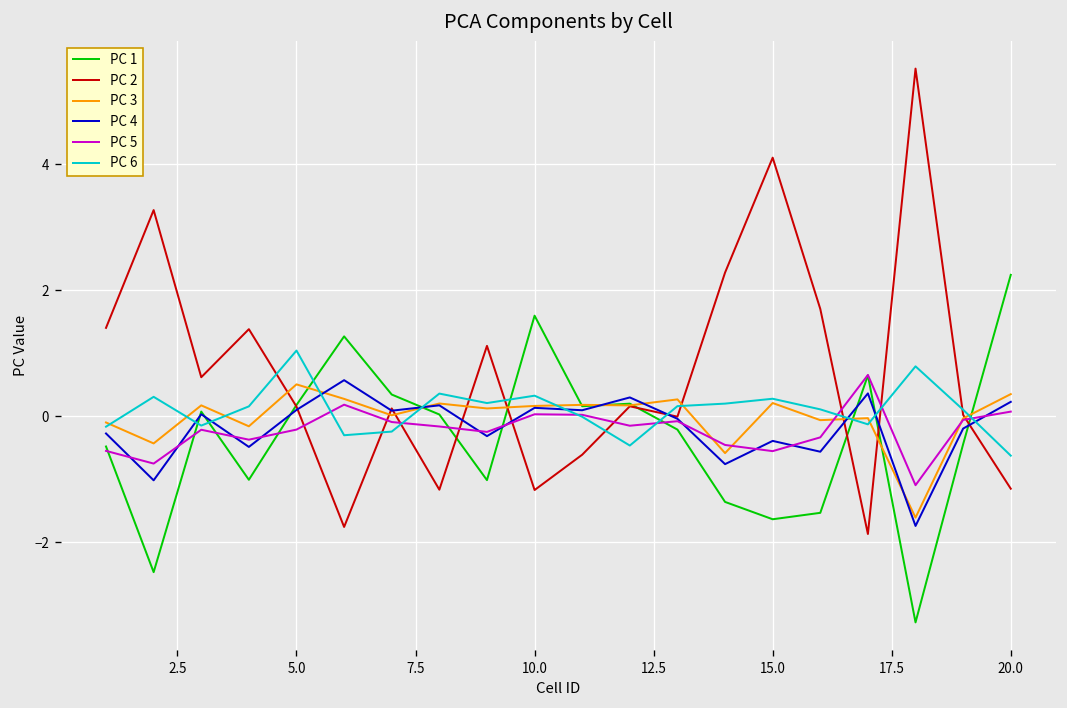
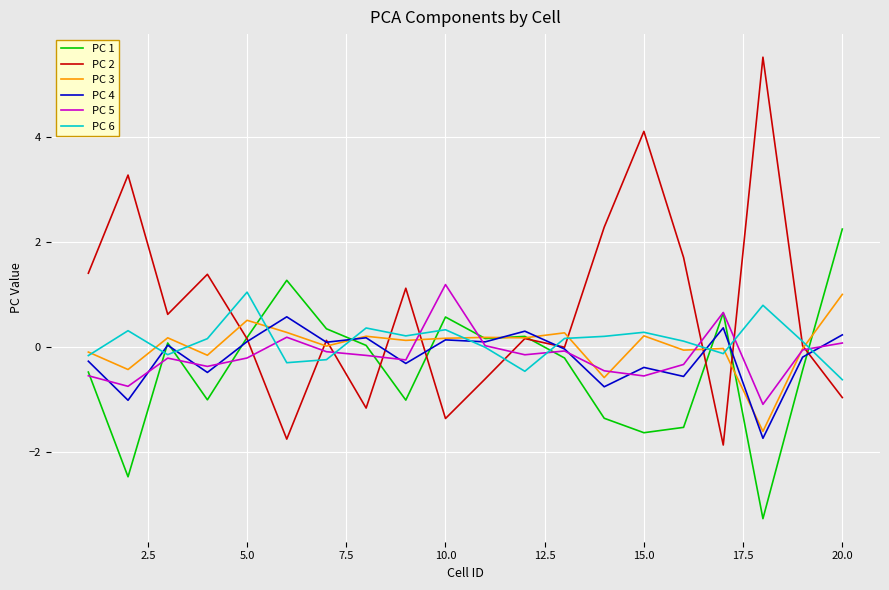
PC 1, 10.0: 1.6 -> 0.6
PC 2, 10.0: -1.2 -> -1.4
PC 5, 10.0: 0.0 -> 1.2
PC 2, 20.0: -1.2 -> -1.0
PC 3, 20.0: 0.4 -> 1.0
